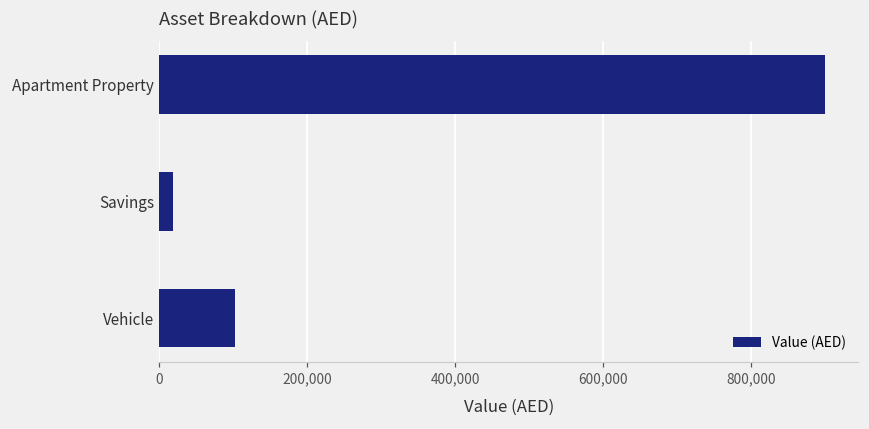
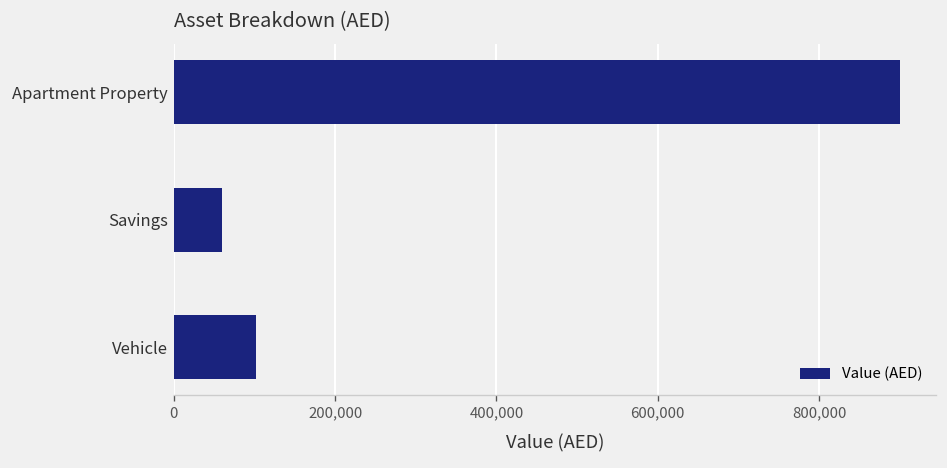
Savings: 20,000 -> 60,000
